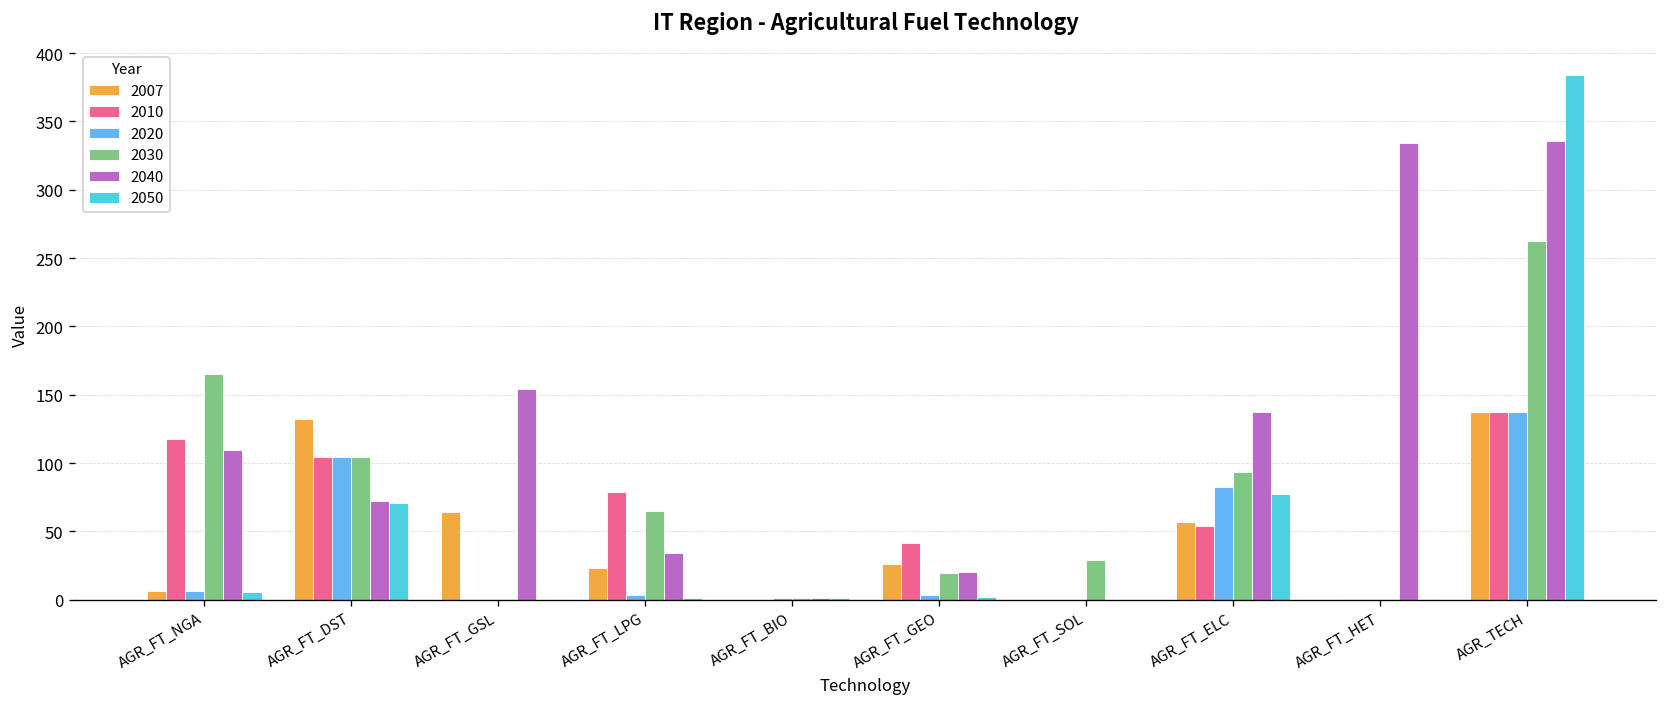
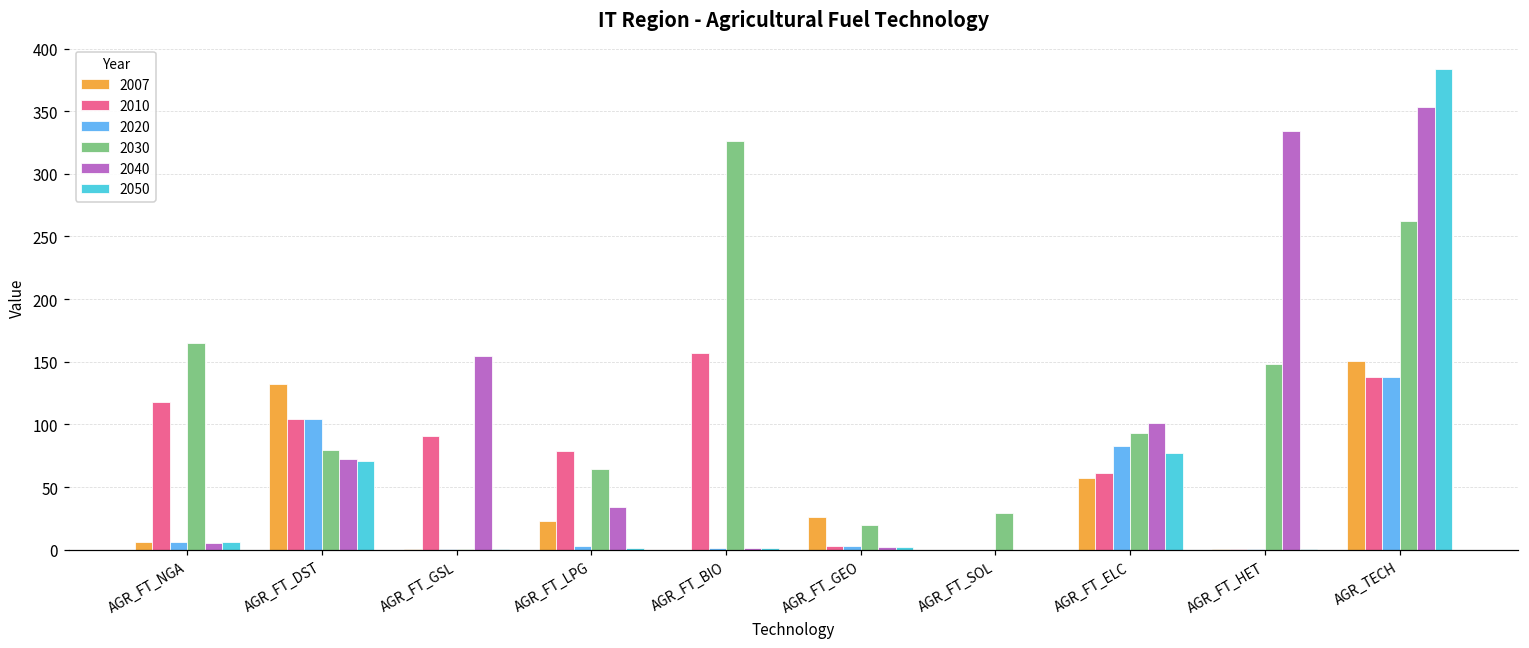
2040, AGR_FT_NGA: 110 -> 6
2030, AGR_FT_DST: 104 -> 79
2007, AGR_FT_GSL: 64 -> 1
2010, AGR_FT_GSL: 1 -> 91
2010, AGR_FT_BIO: 0 -> 157
2030, AGR_FT_BIO: 1 -> 326
2010, AGR_FT_GEO: 41 -> 3
2040, AGR_FT_GEO: 20 -> 2
2010, AGR_FT_ELC: 54 -> 61
2040, AGR_FT_ELC: 138 -> 101
2030, AGR_FT_HET: 1 -> 148
2007, AGR_TECH: 138 -> 150
2040, AGR_TECH: 335 -> 353
